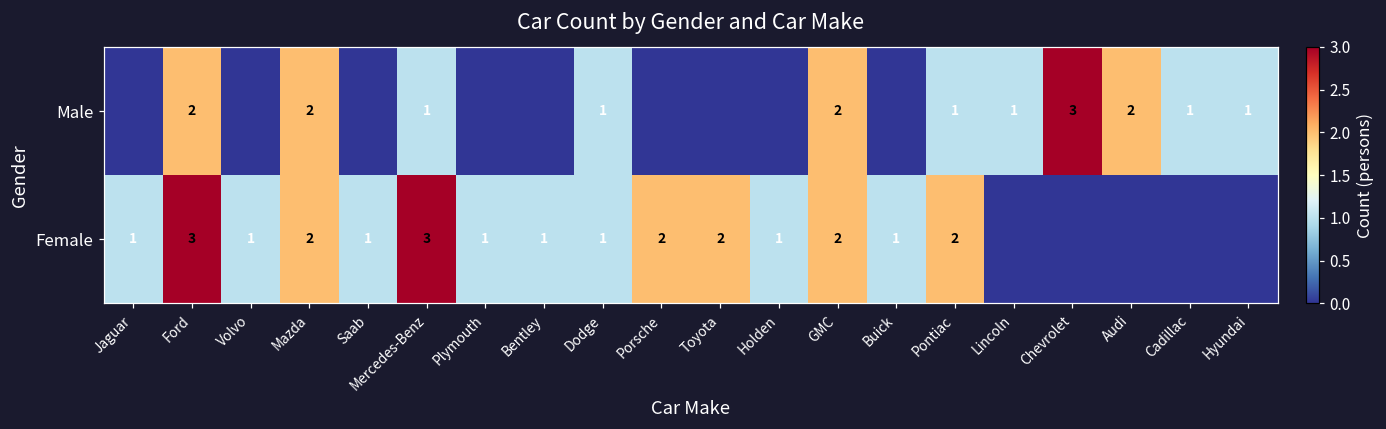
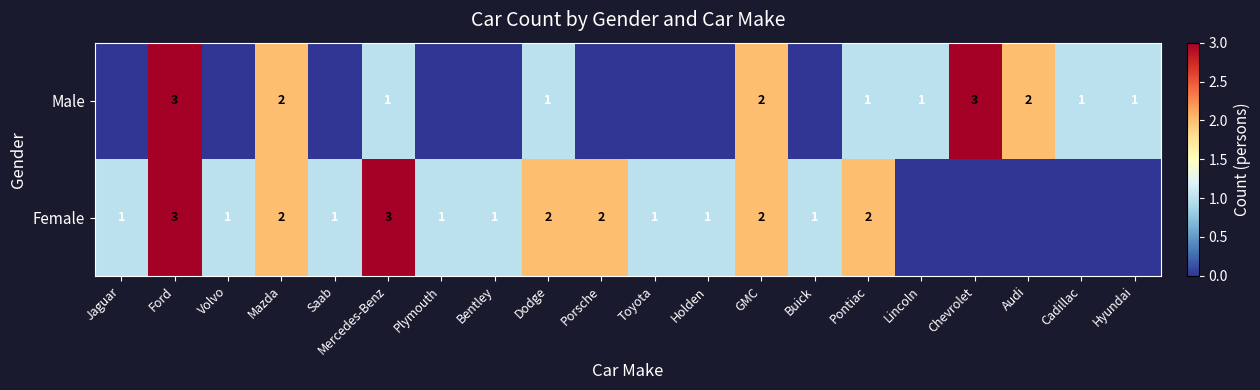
Male, Ford: 2 -> 3
Female, Dodge: 1 -> 2
Female, Toyota: 2 -> 1
